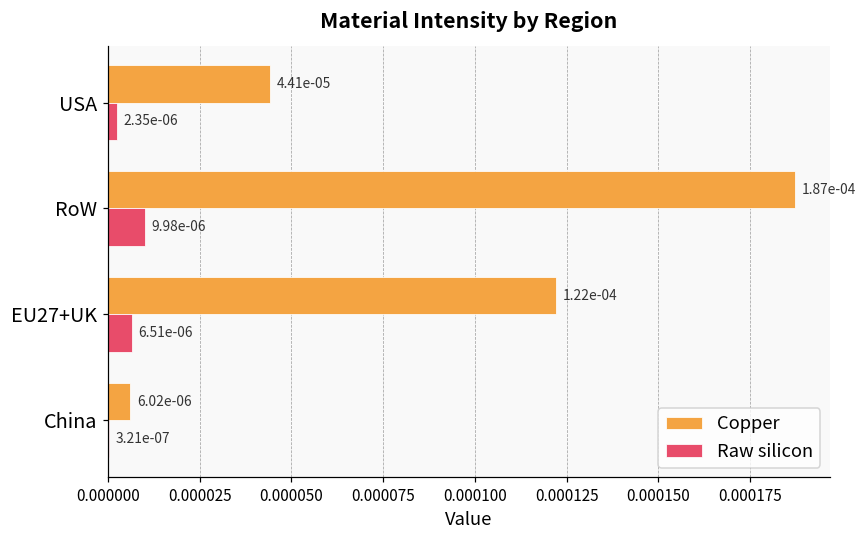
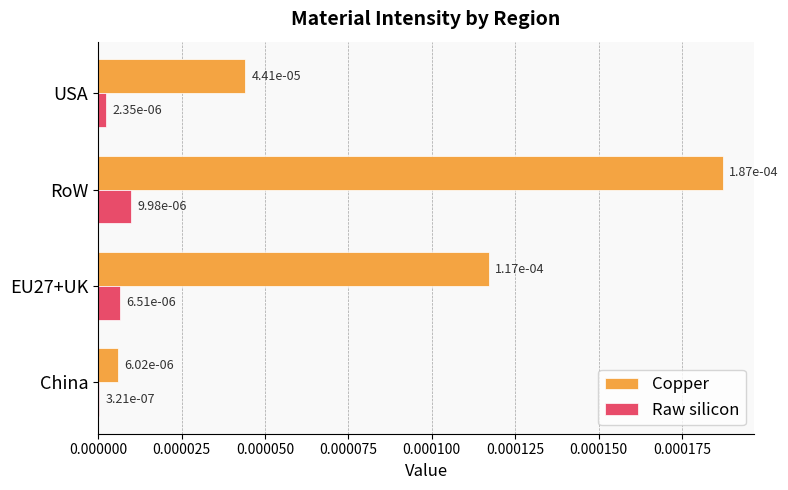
Copper, EU27+UK: 1.22e-04 -> 1.17e-04
